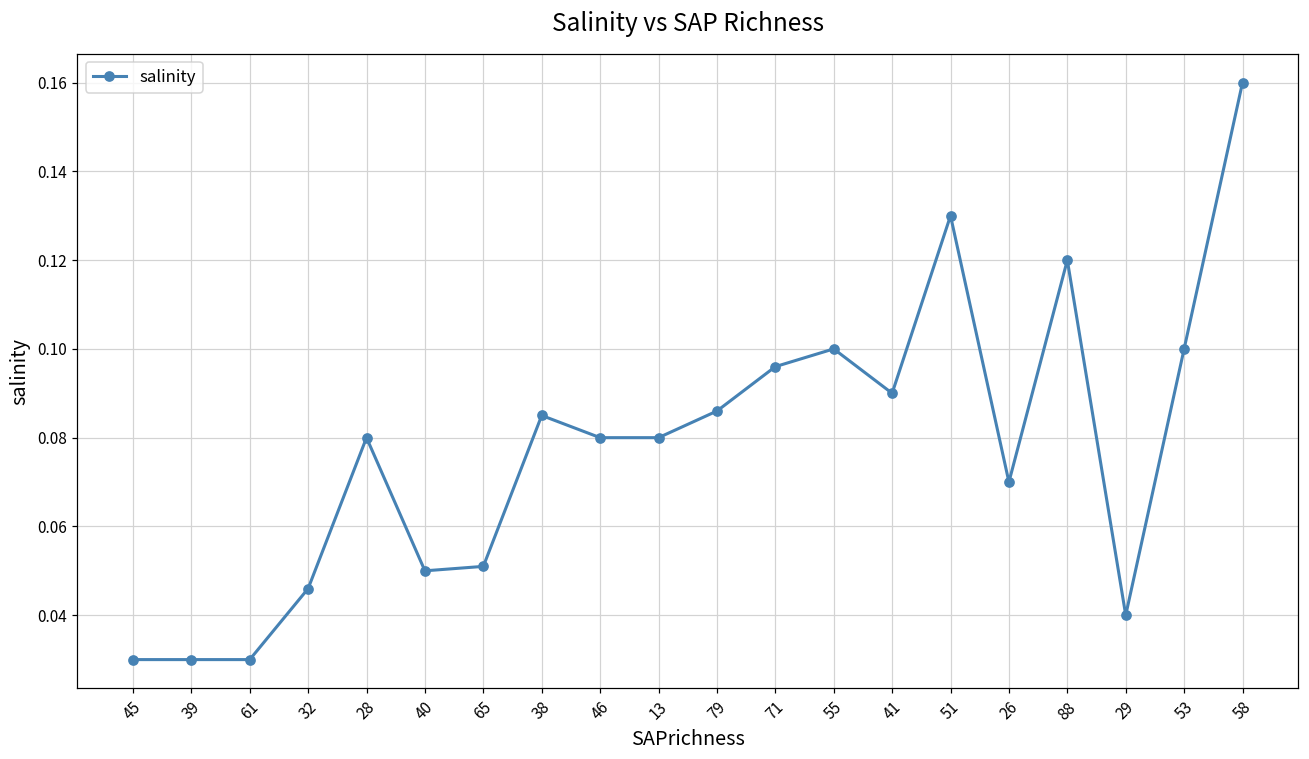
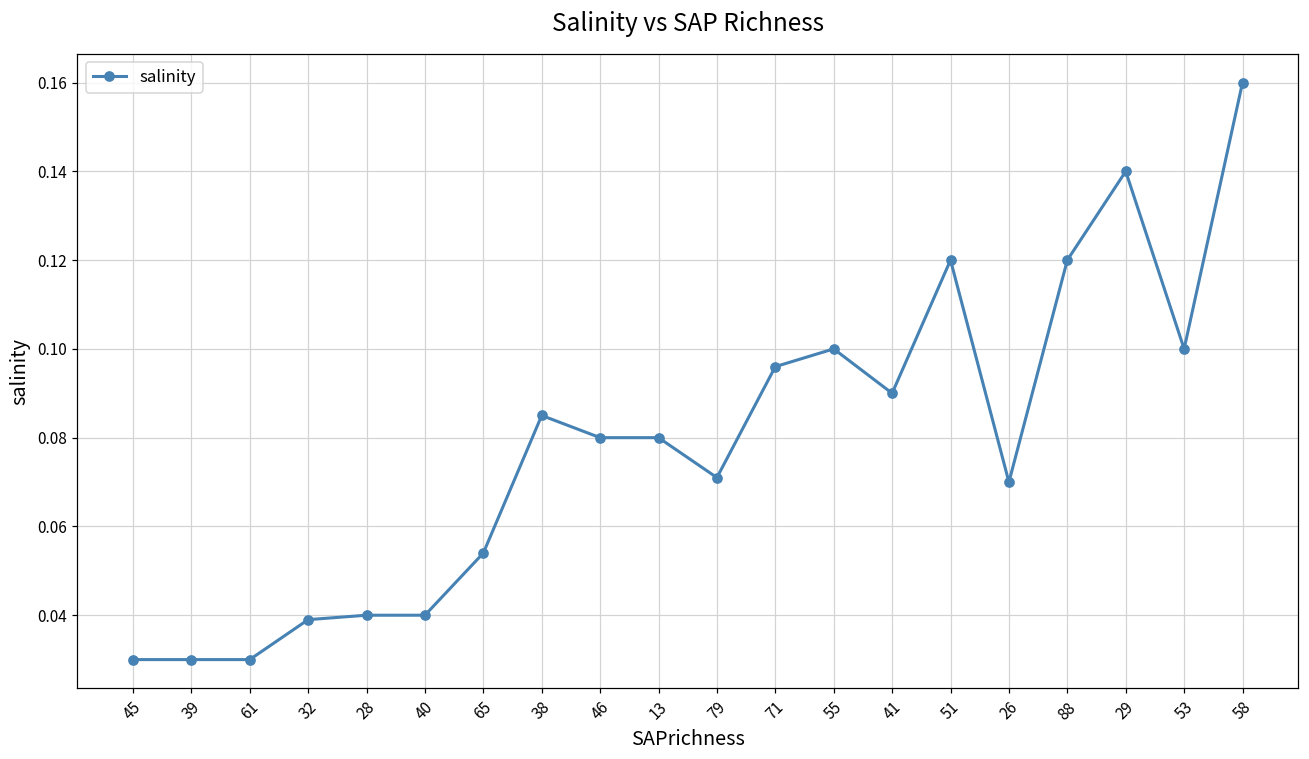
32: 0.046 -> 0.039
28: 0.08 -> 0.04
40: 0.05 -> 0.04
65: 0.051 -> 0.054
79: 0.086 -> 0.071
51: 0.13 -> 0.12
29: 0.04 -> 0.14
